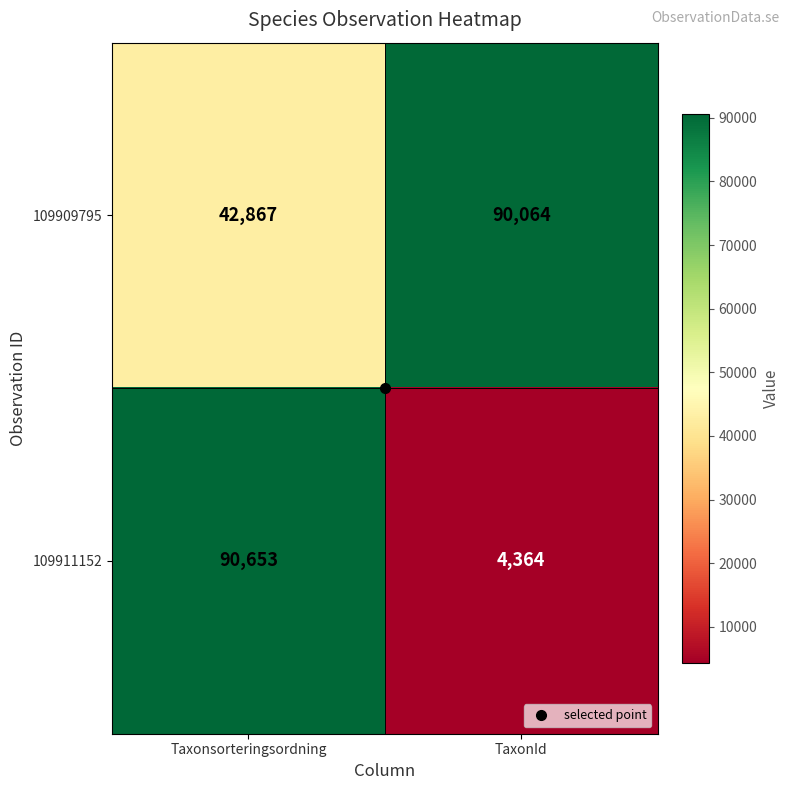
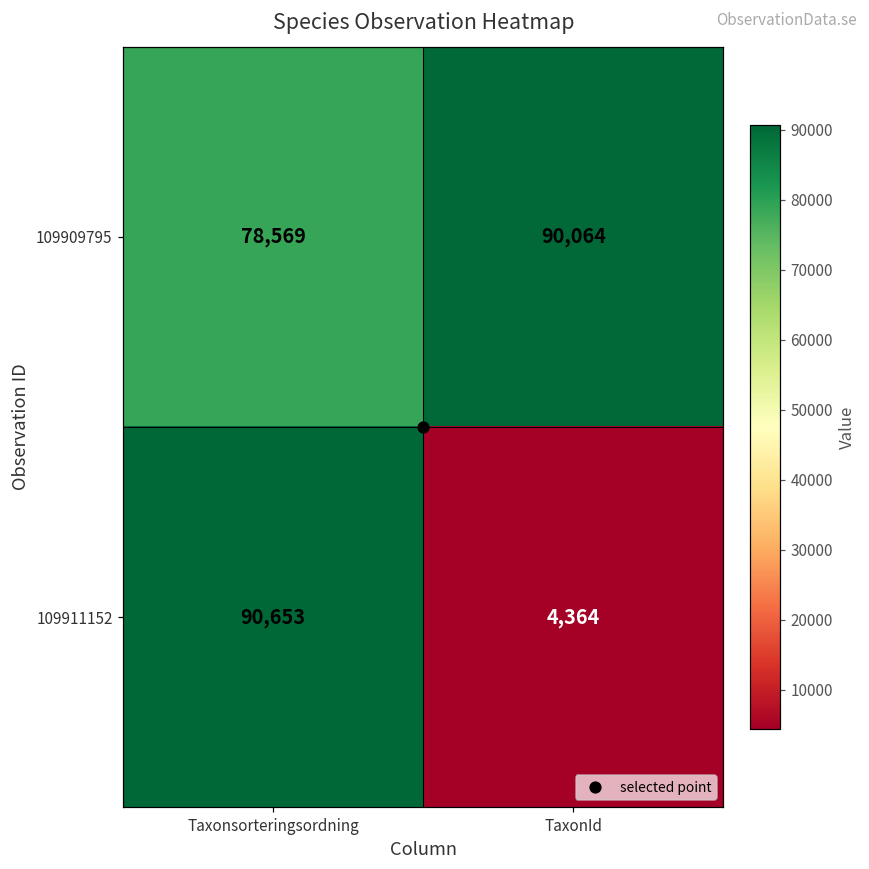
109909795, Taxonsorteringsordning: 42,867 -> 78,569
